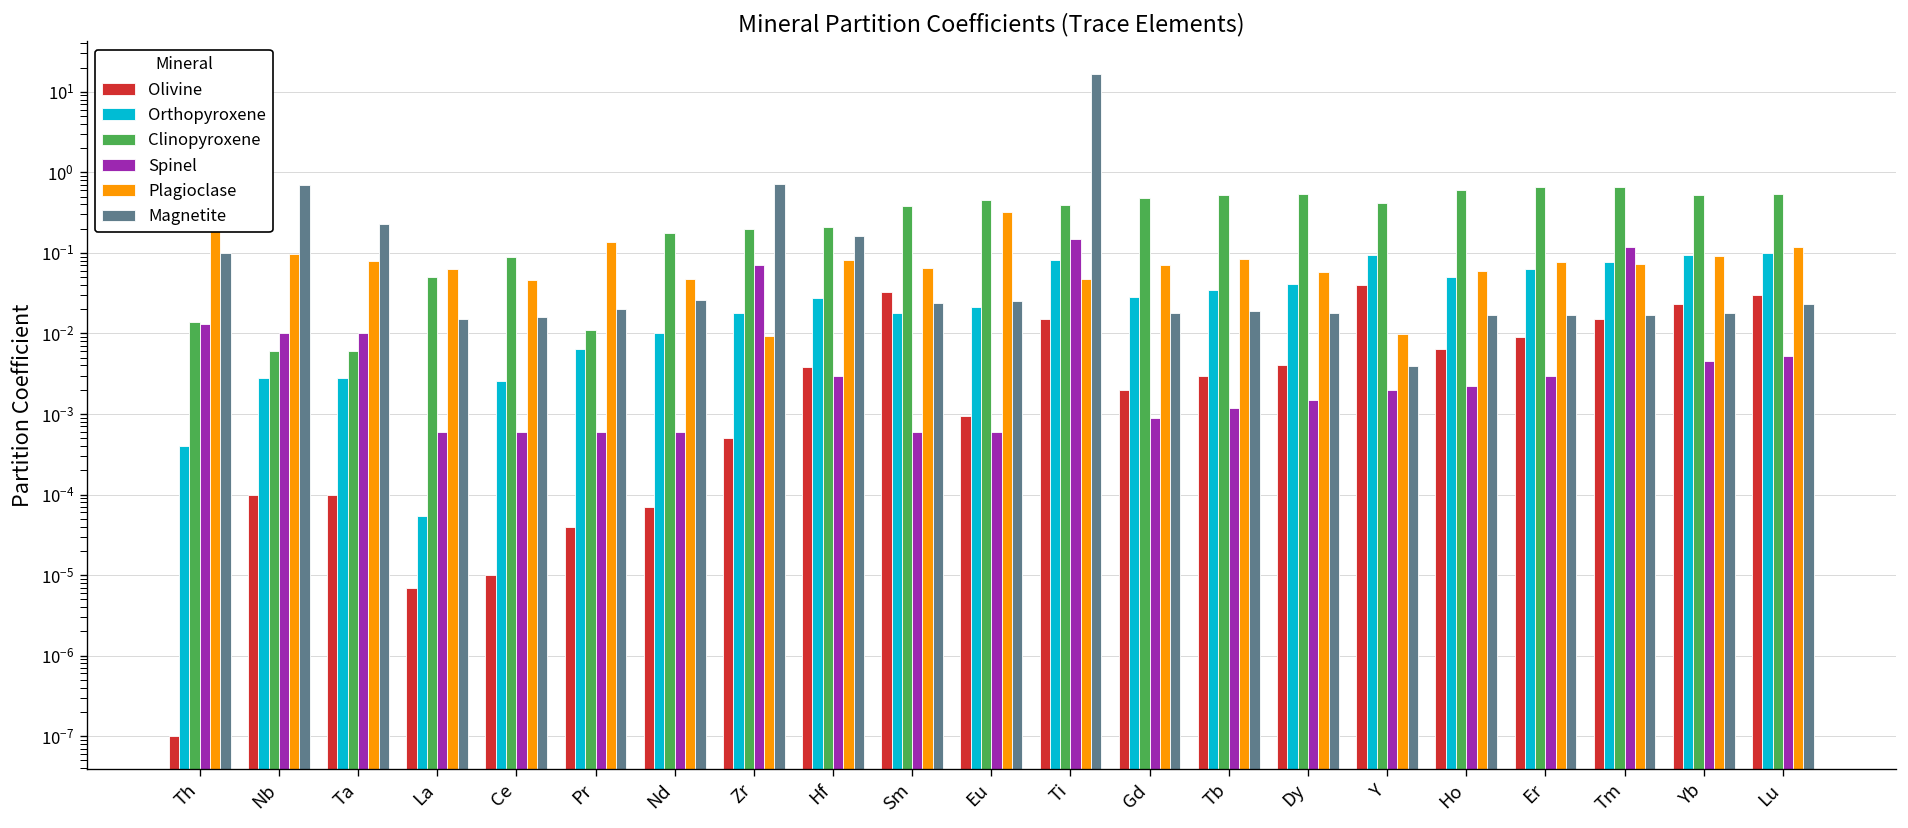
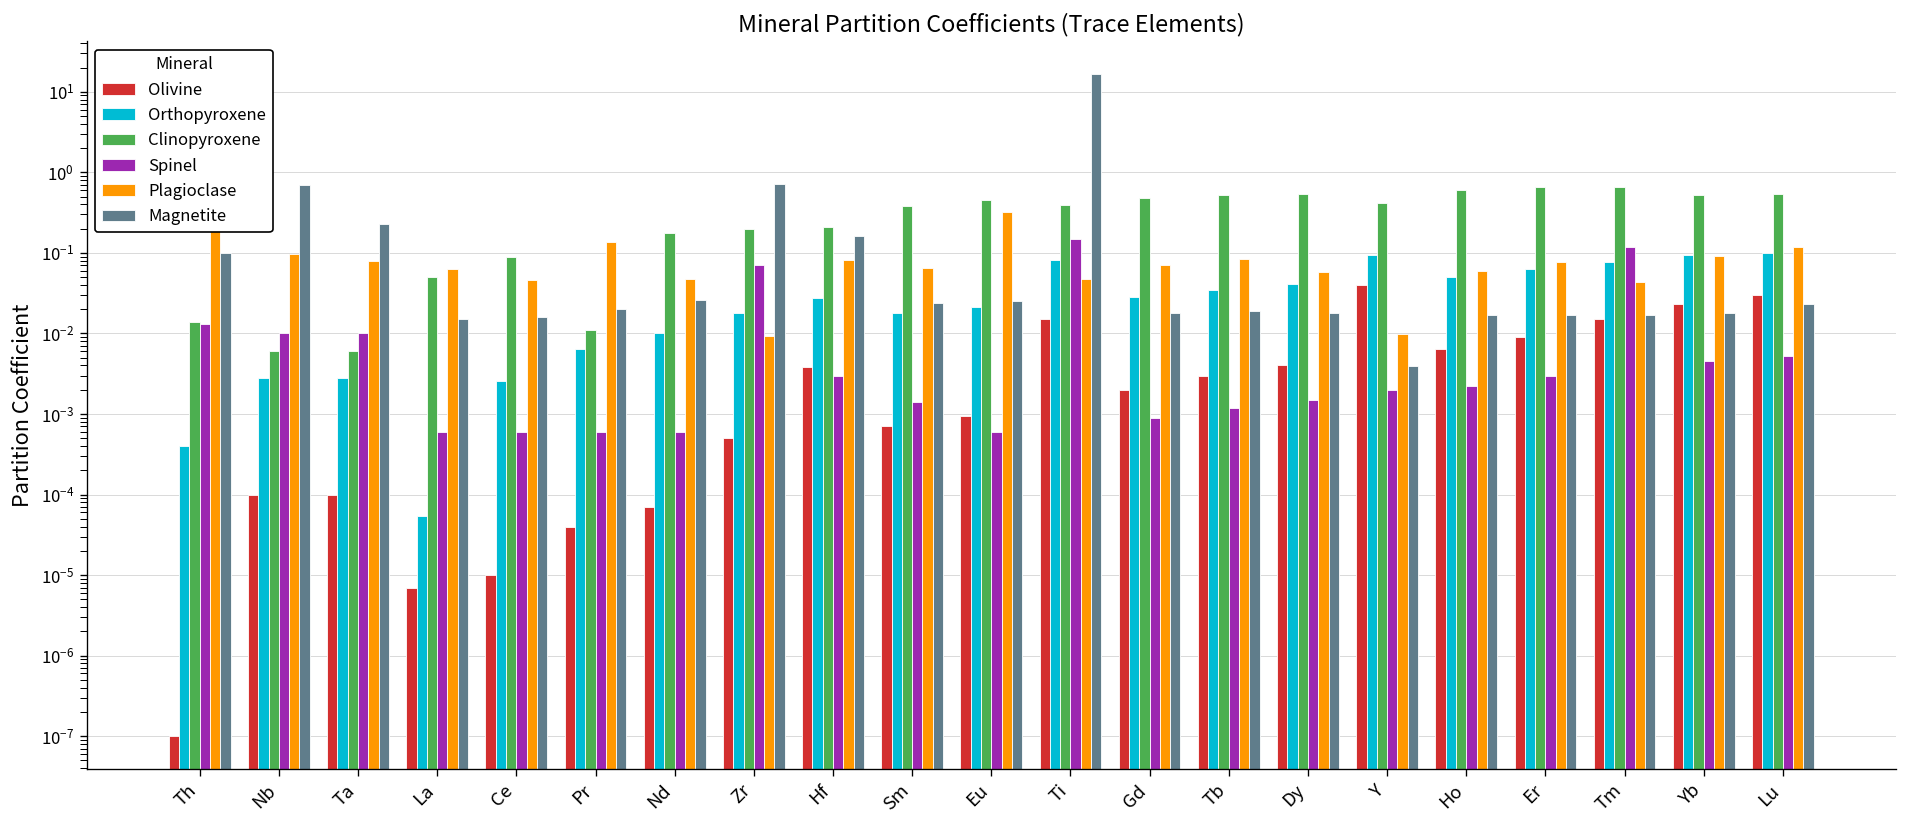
Olivine, Sm: 0.03 -> 0.0007
Spinel, Sm: 0.0006 -> 0.0014
Plagioclase, Tm: 0.07 -> 0.04
